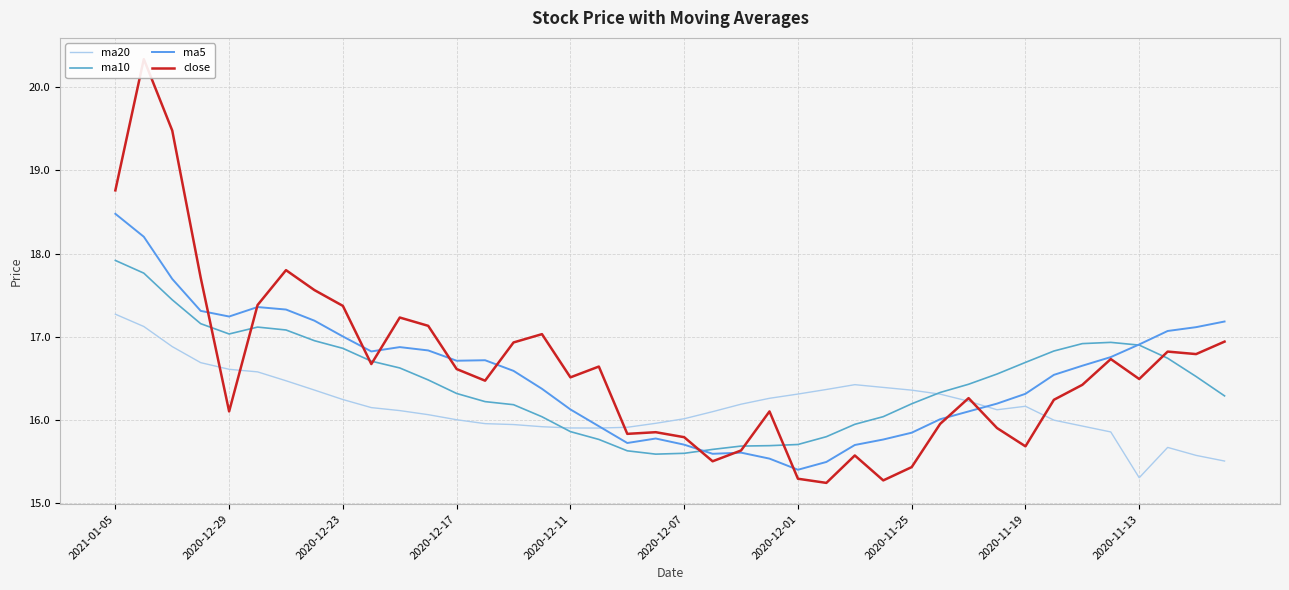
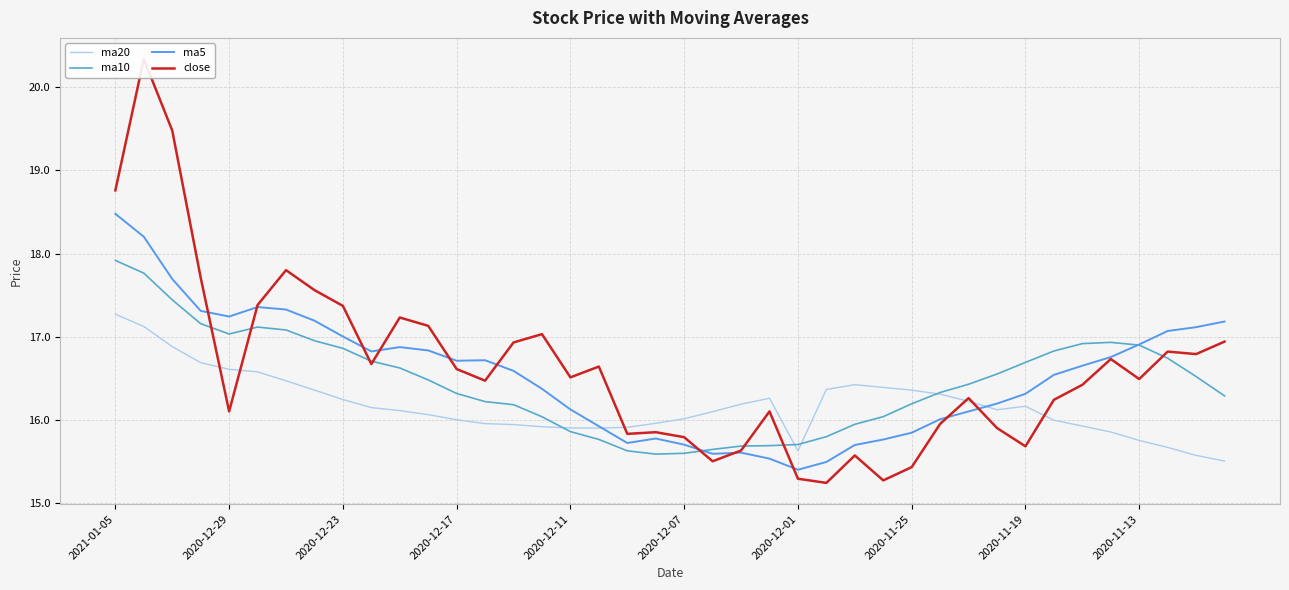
ma20, 2020-12-01: 16.3 -> 15.6
ma20, 2020-11-13: 15.3 -> 15.8
